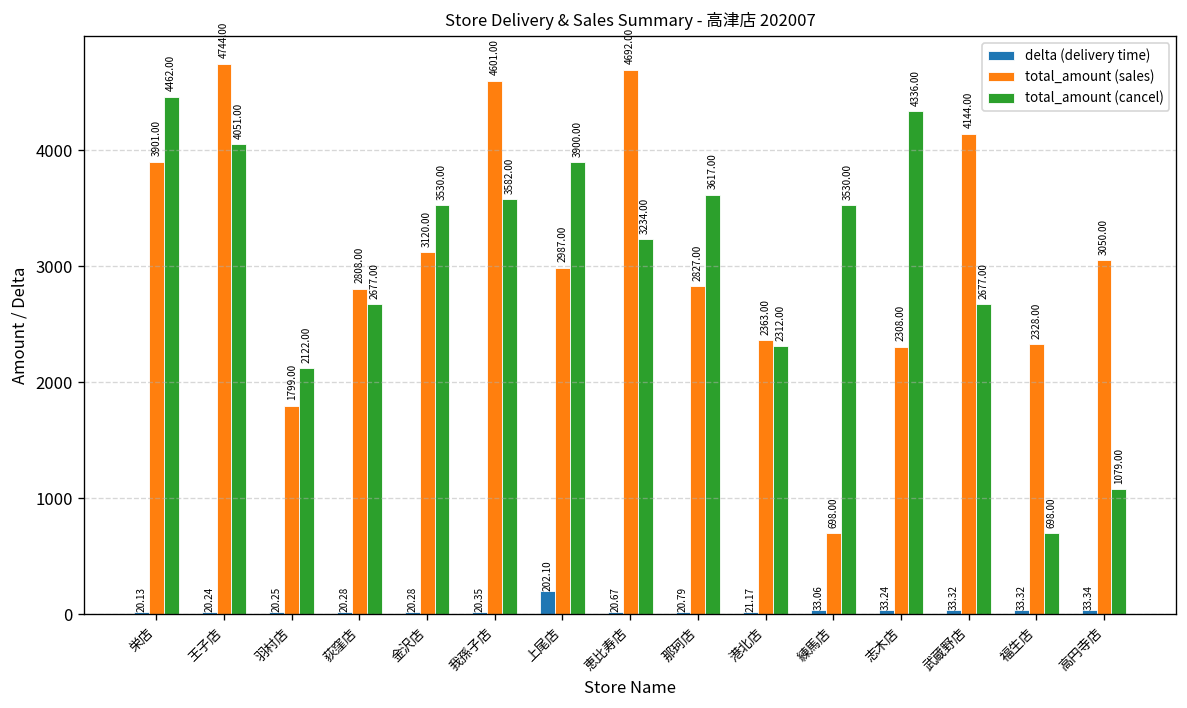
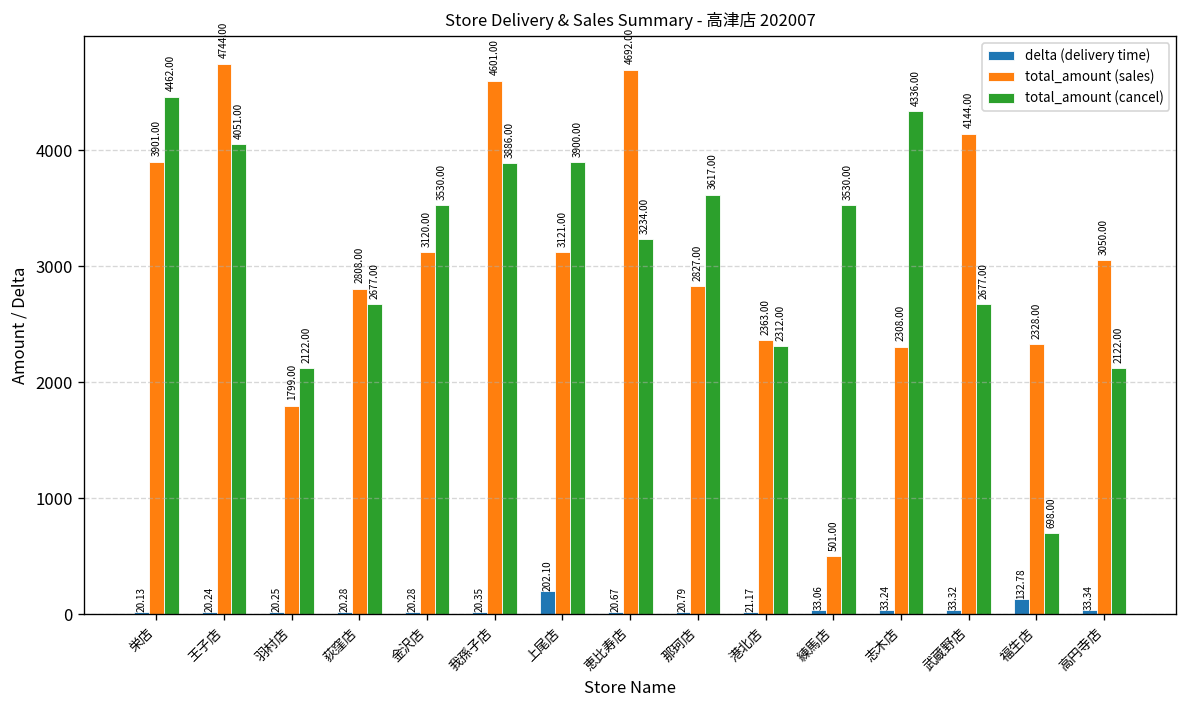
total_amount (cancel), 我孫子店: 3582.00 -> 3886.00
total_amount (sales), 上尾店: 2987.00 -> 3121.00
total_amount (sales), 練馬店: 698.00 -> 501.00
delta (delivery time), 福生店: 33.32 -> 132.78
total_amount (cancel), 高円寺店: 1079.00 -> 2122.00
